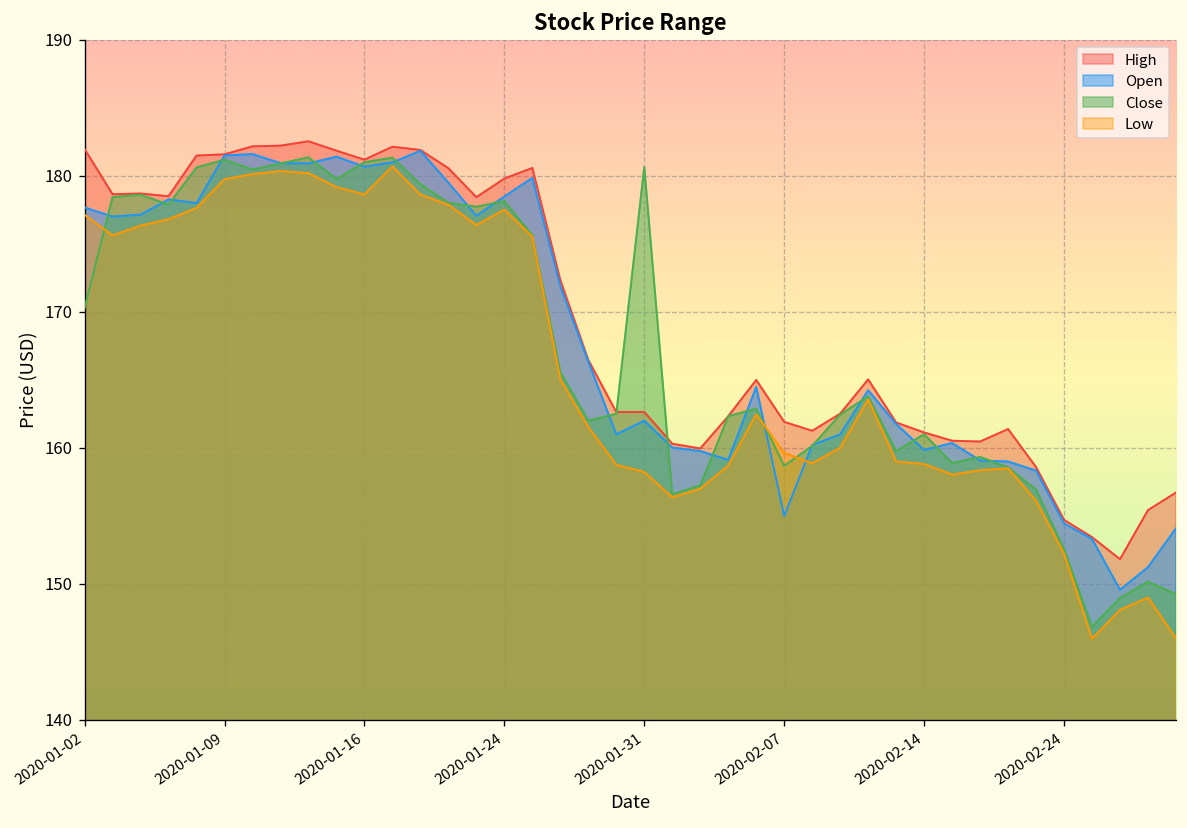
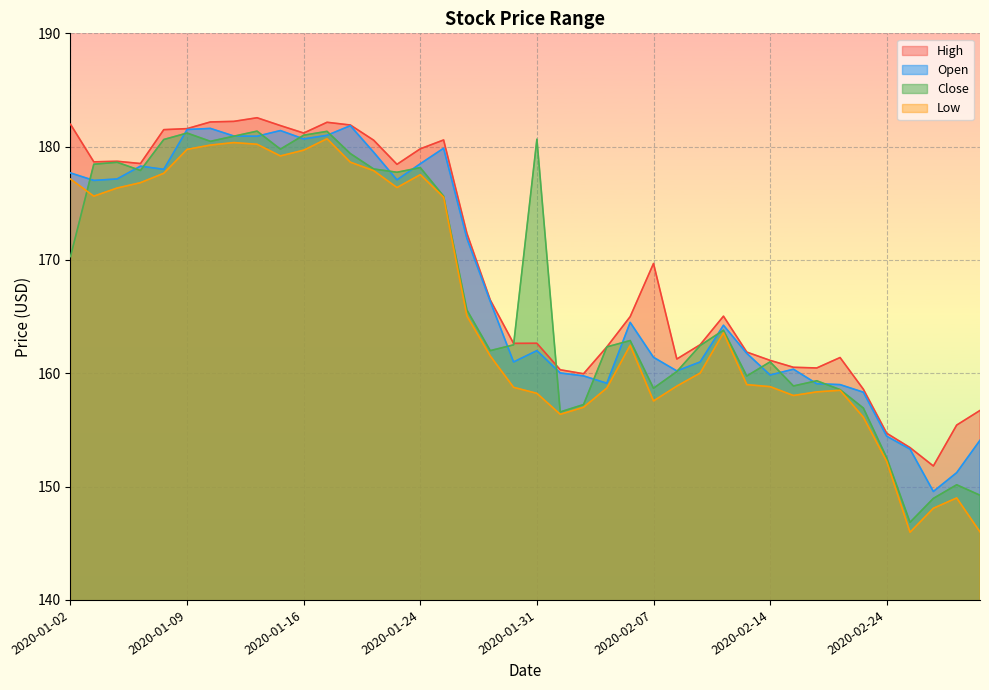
Low, 2020-01-16: 178.6 -> 179.7
High, 2020-02-07: 161.9 -> 169.7
Open, 2020-02-07: 155.0 -> 161.4
Low, 2020-02-07: 159.6 -> 157.6
